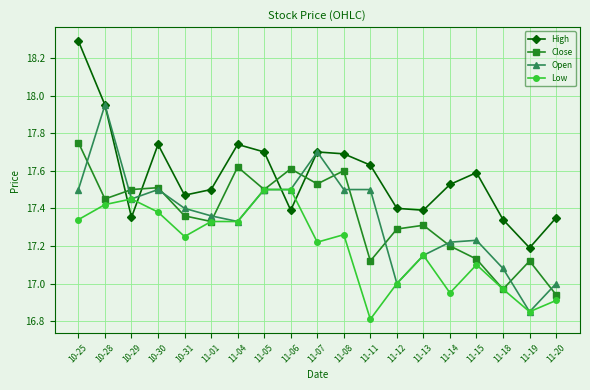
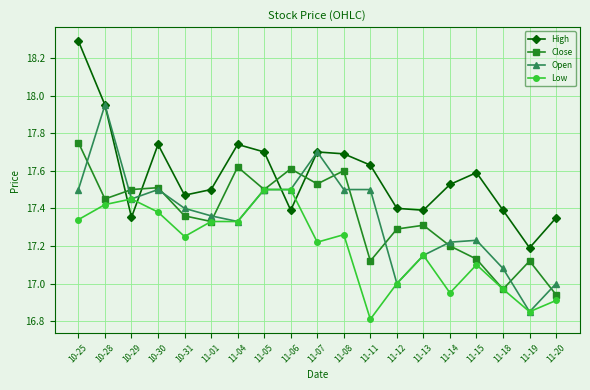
High, 11-18: 17.34 -> 17.39
